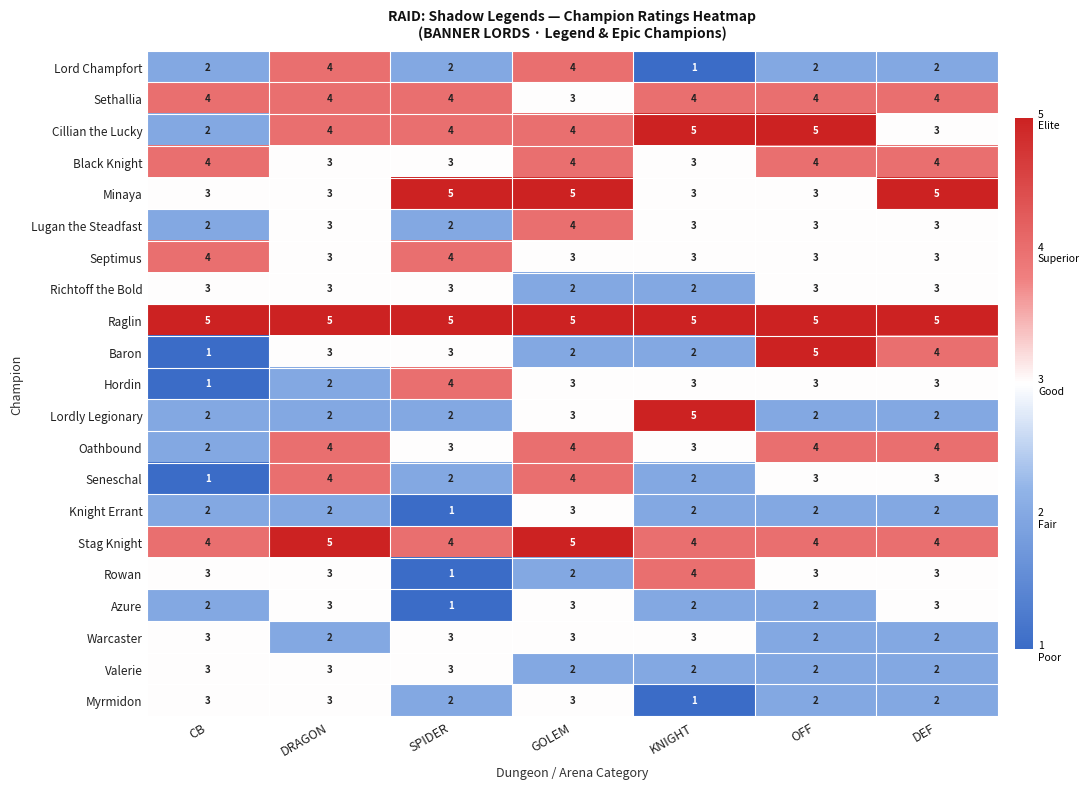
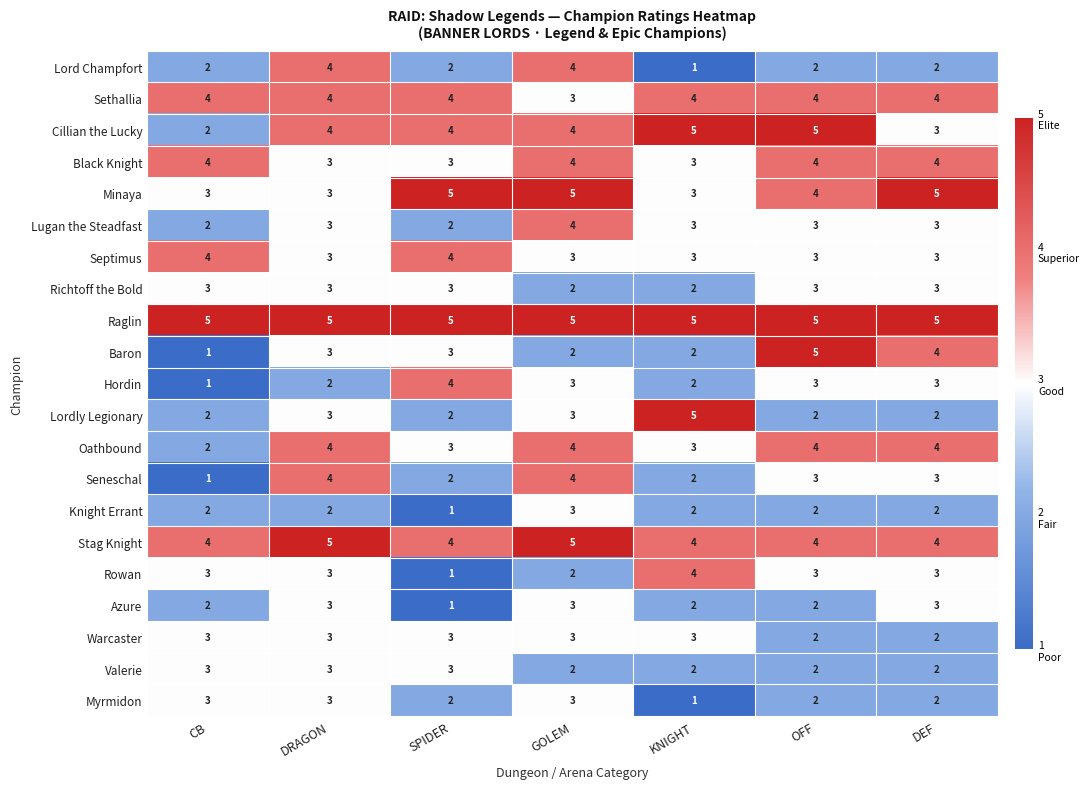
Minaya, OFF: 3 -> 4
Hordin, KNIGHT: 3 -> 2
Lordly Legionary, DRAGON: 2 -> 3
Warcaster, DRAGON: 2 -> 3
